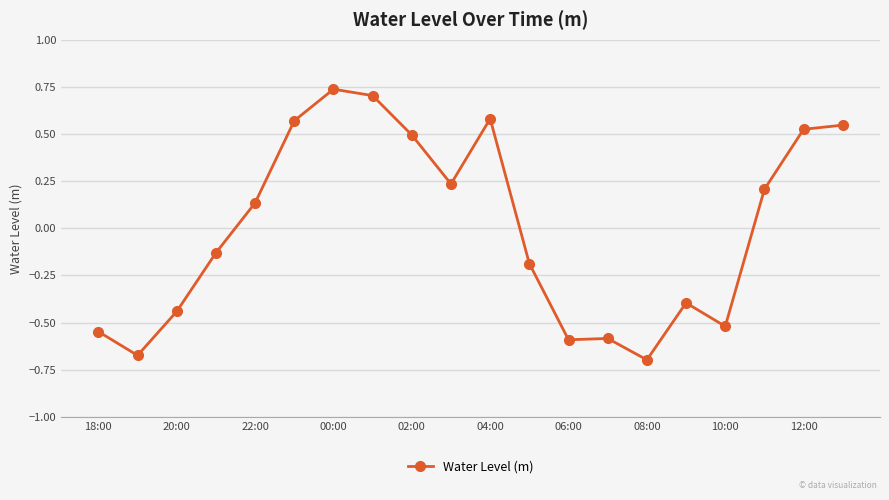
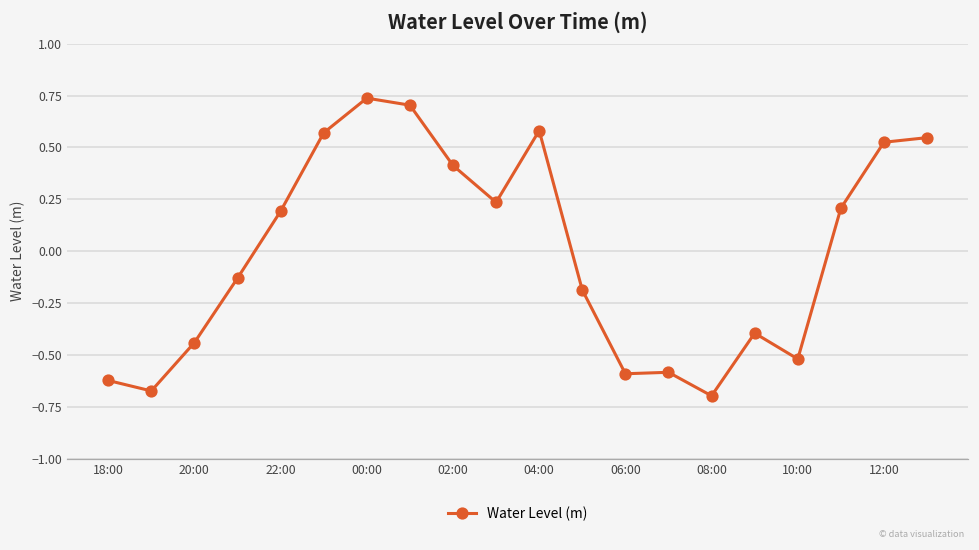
18:00: -0.55 -> -0.62
22:00: 0.13 -> 0.19
02:00: 0.49 -> 0.41
